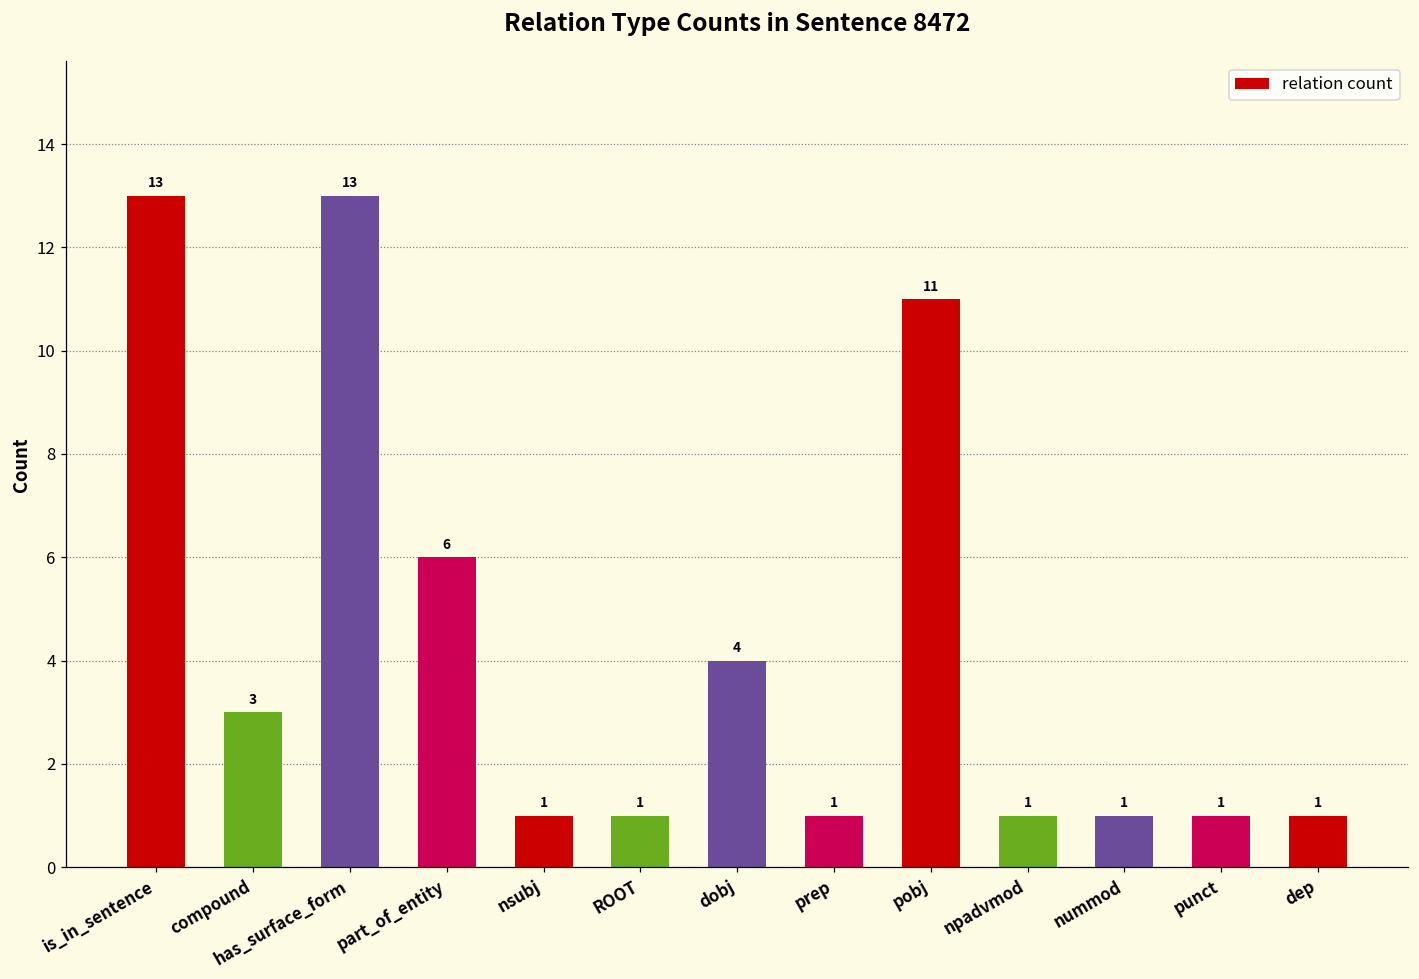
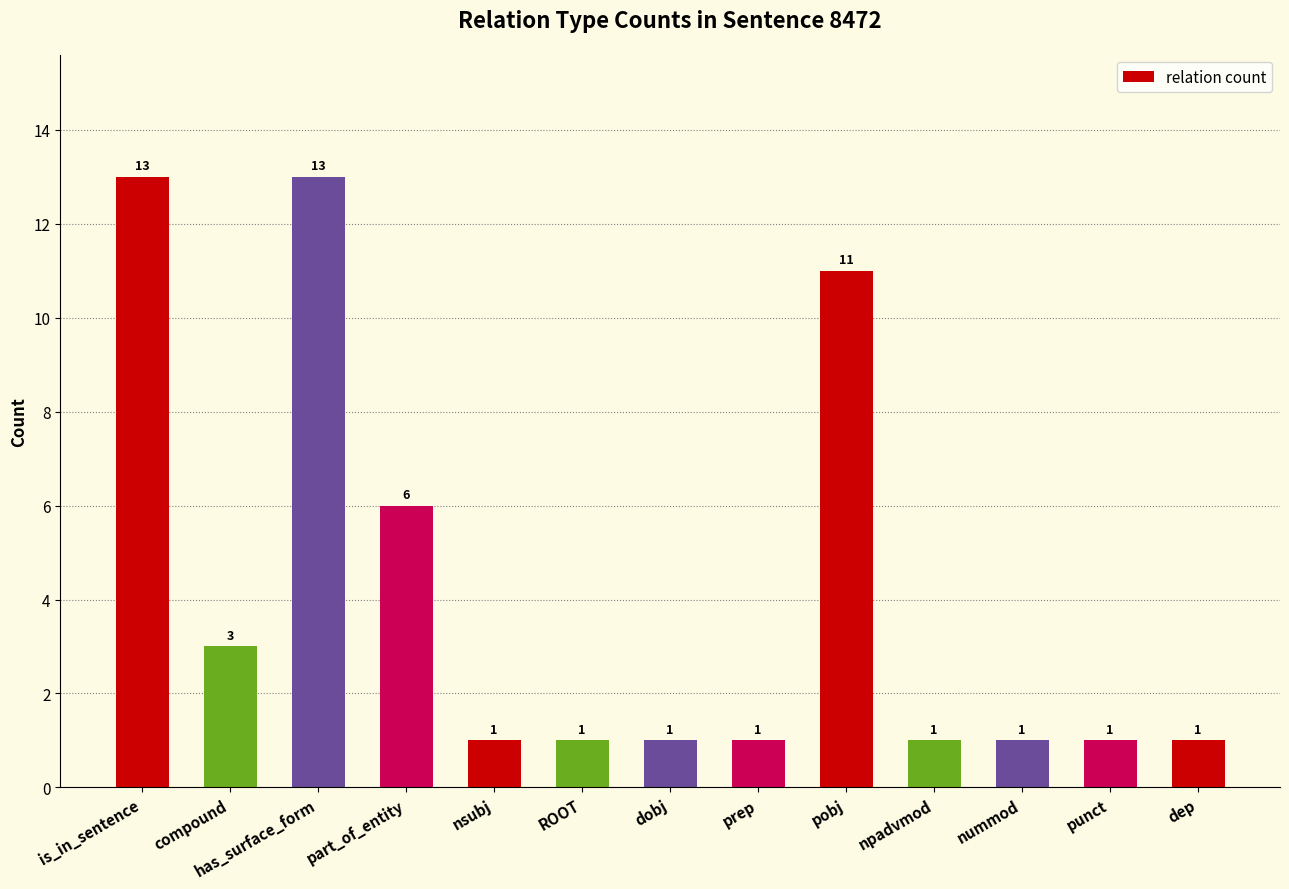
dobj: 4 -> 1
